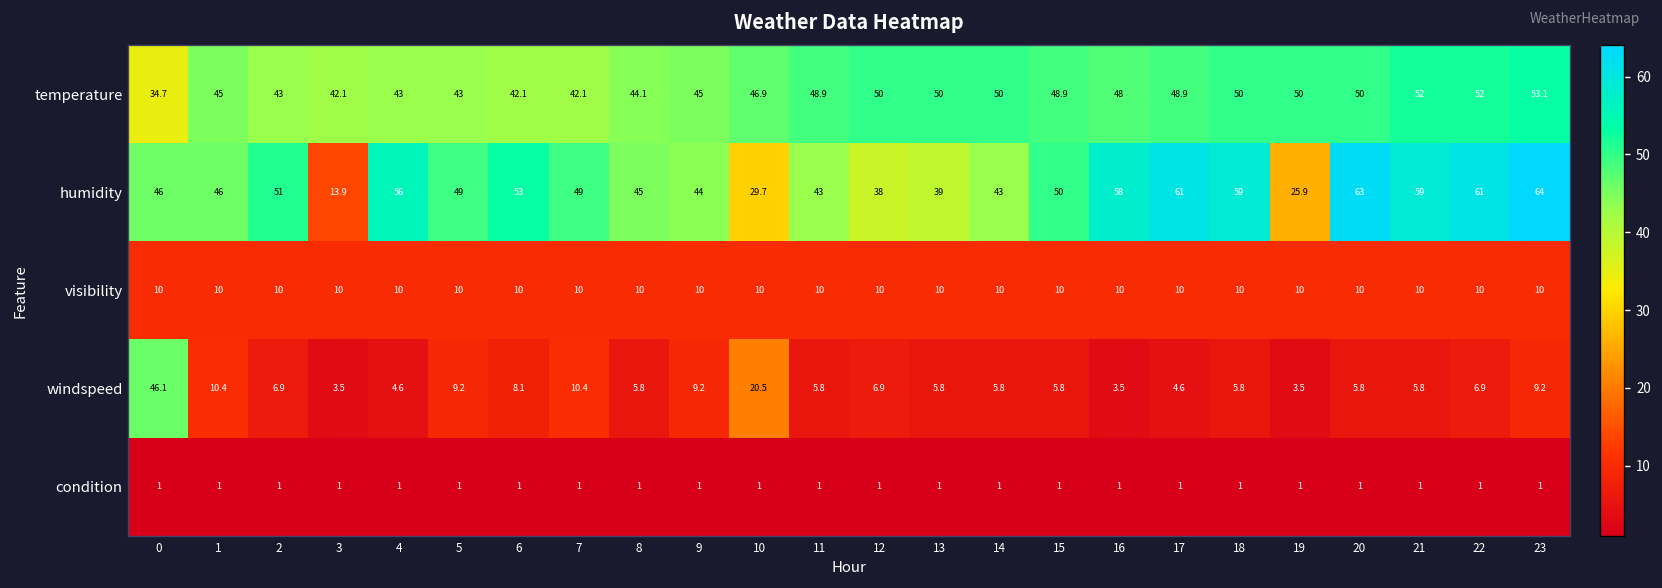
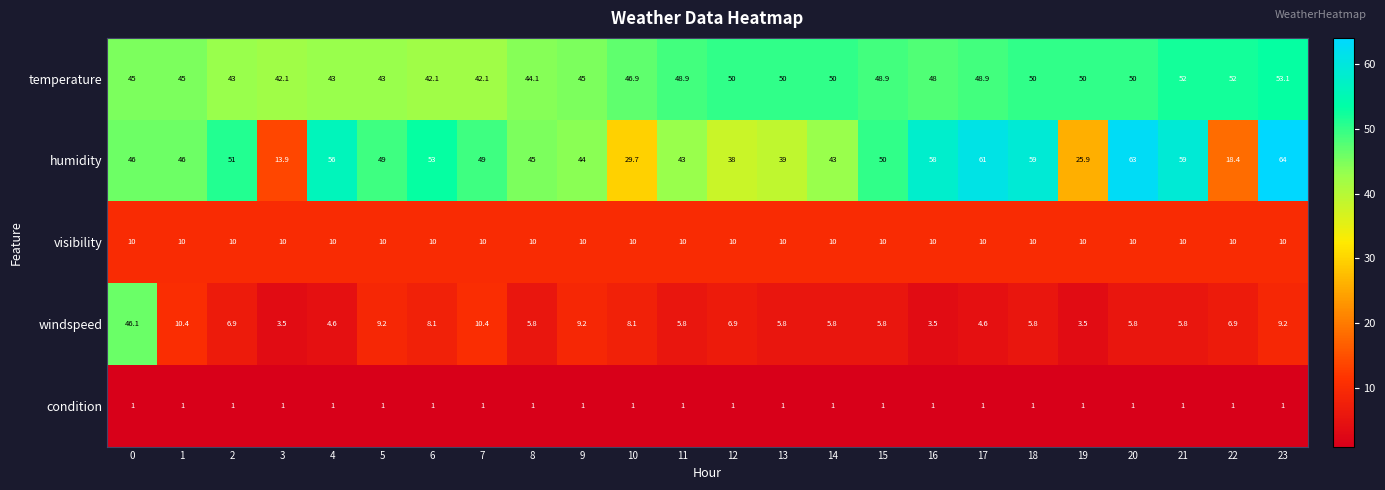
temperature, 0: 34.7 -> 45
humidity, 22: 61 -> 18.4
windspeed, 10: 20.5 -> 8.1
